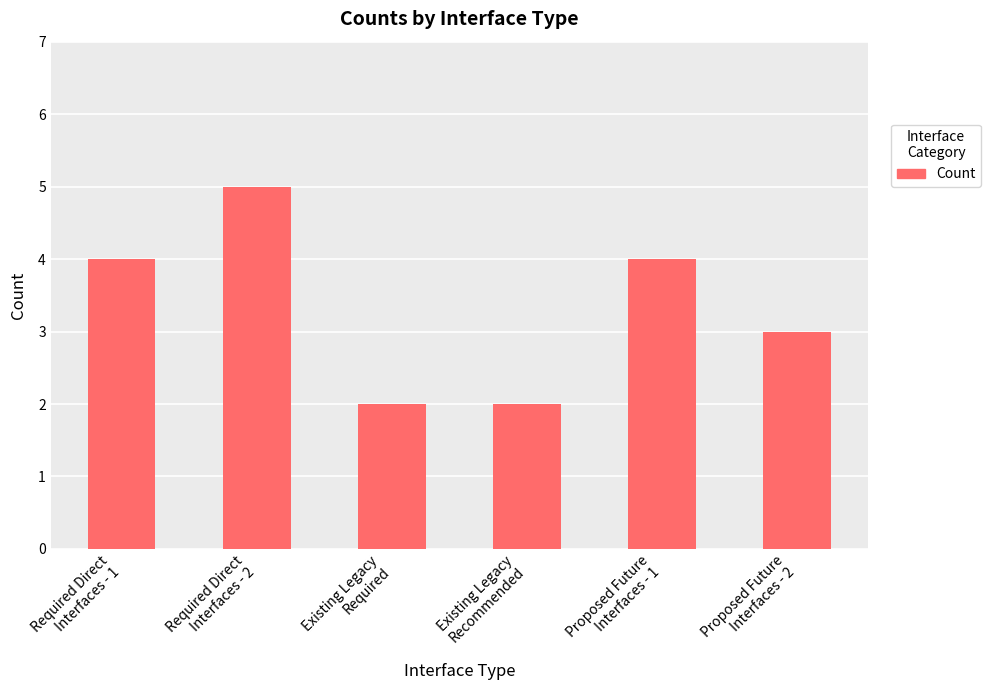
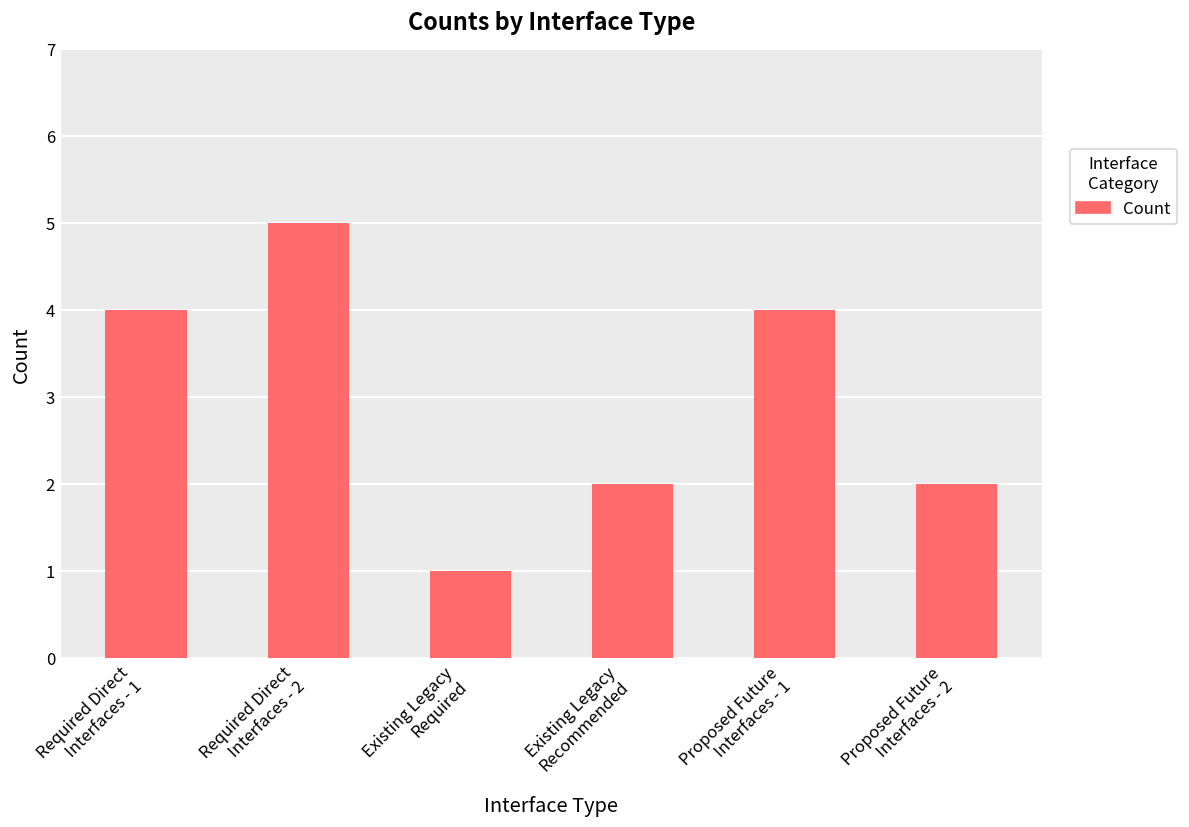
Existing Legacy Required: 2 -> 1
Proposed Future Interfaces - 2: 3 -> 2
